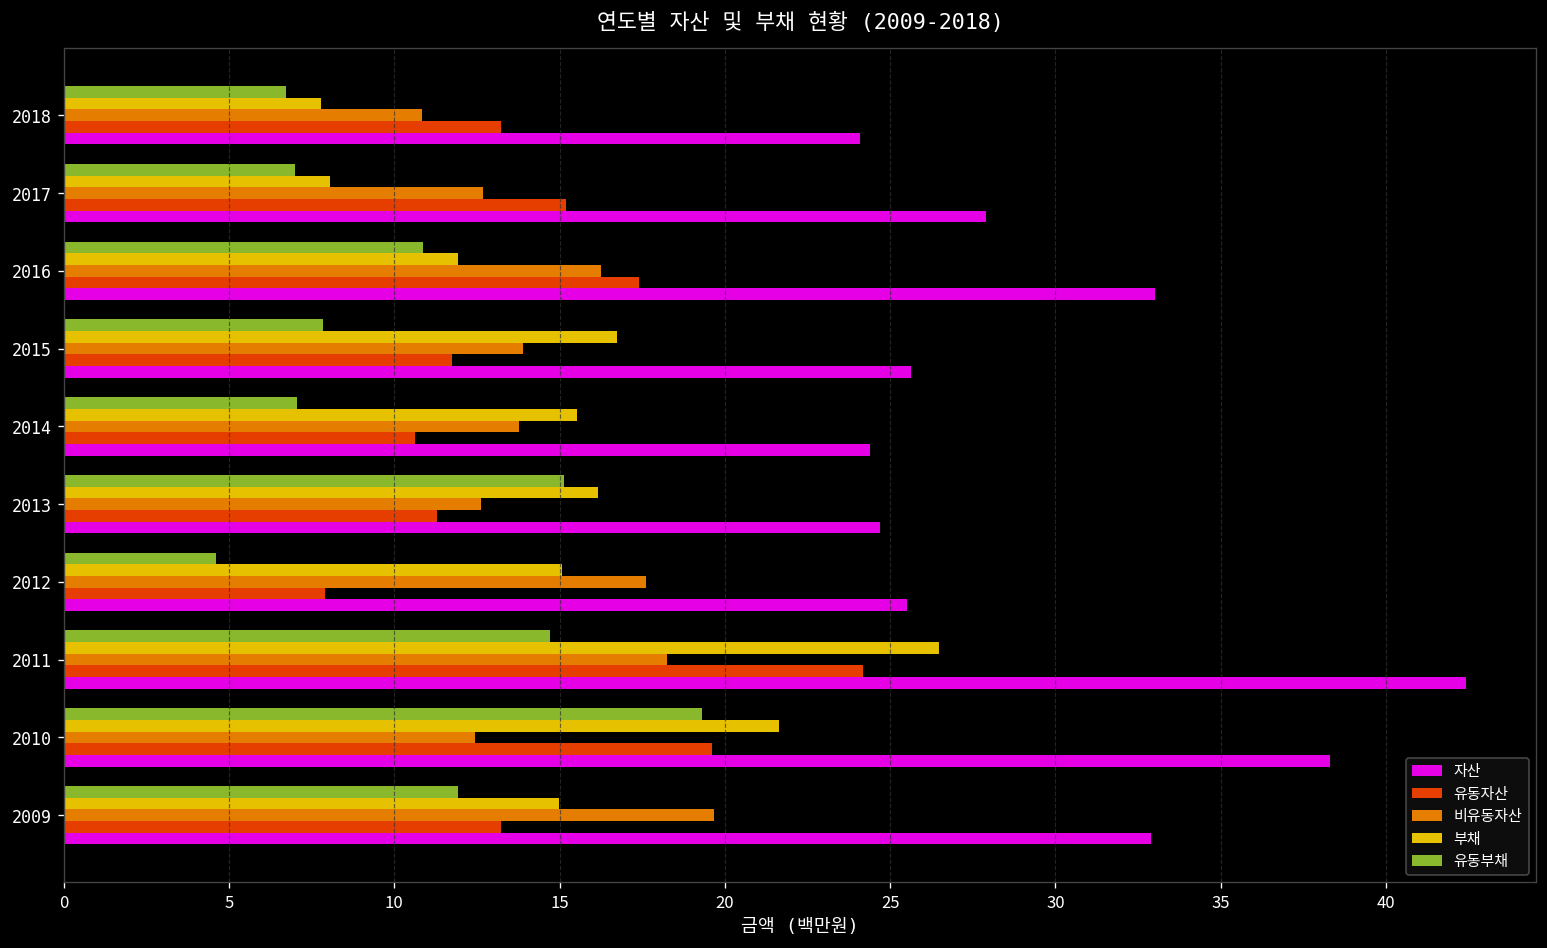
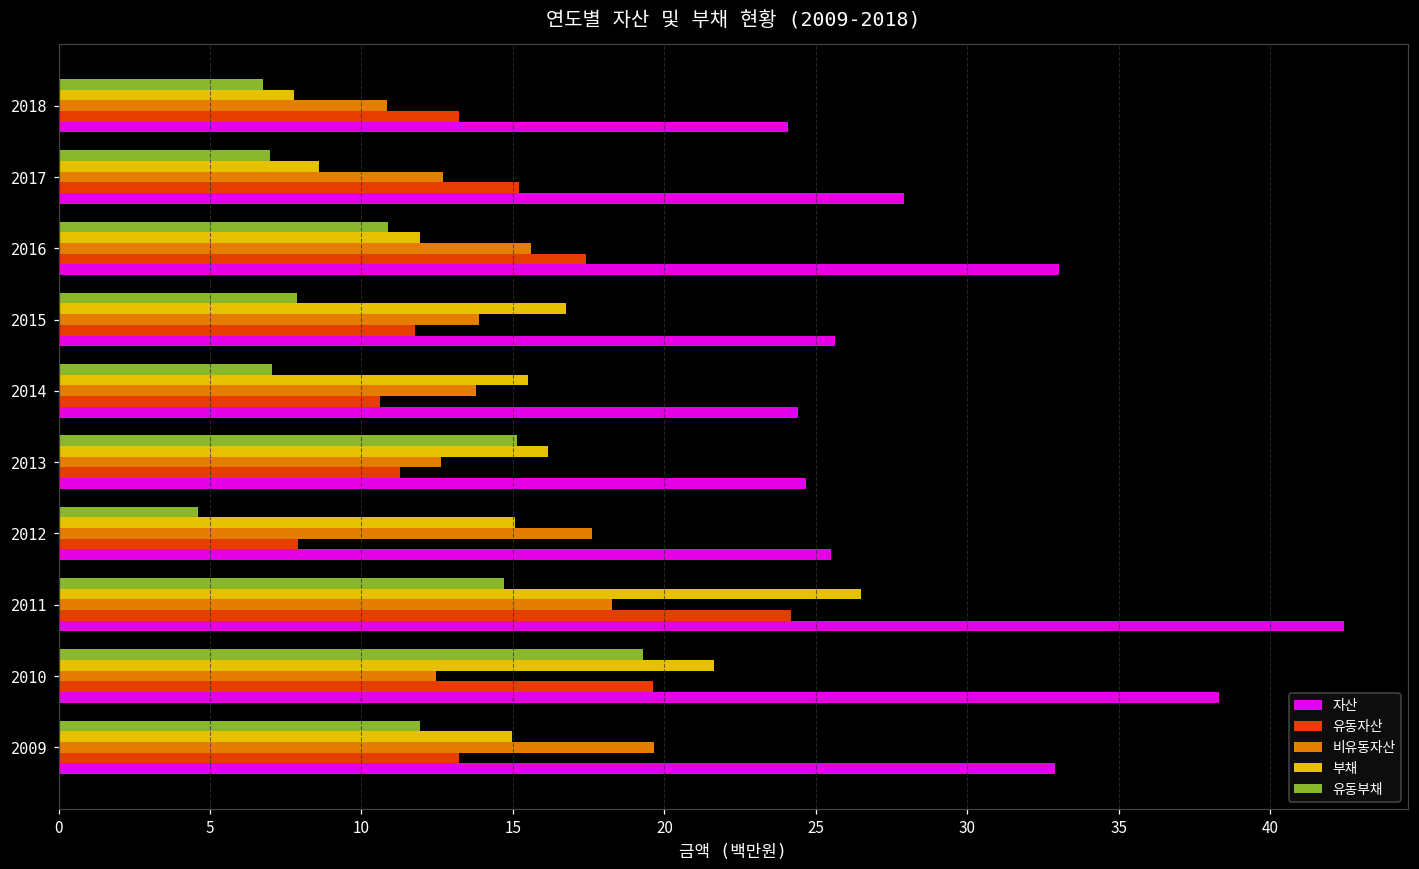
부채, 2017: 8.1 -> 8.6
비유동자산, 2016: 16.3 -> 15.6
